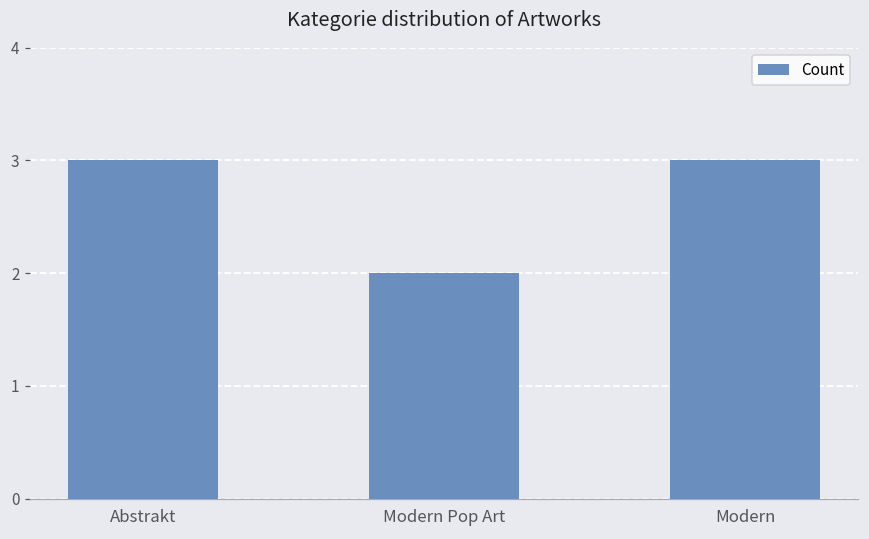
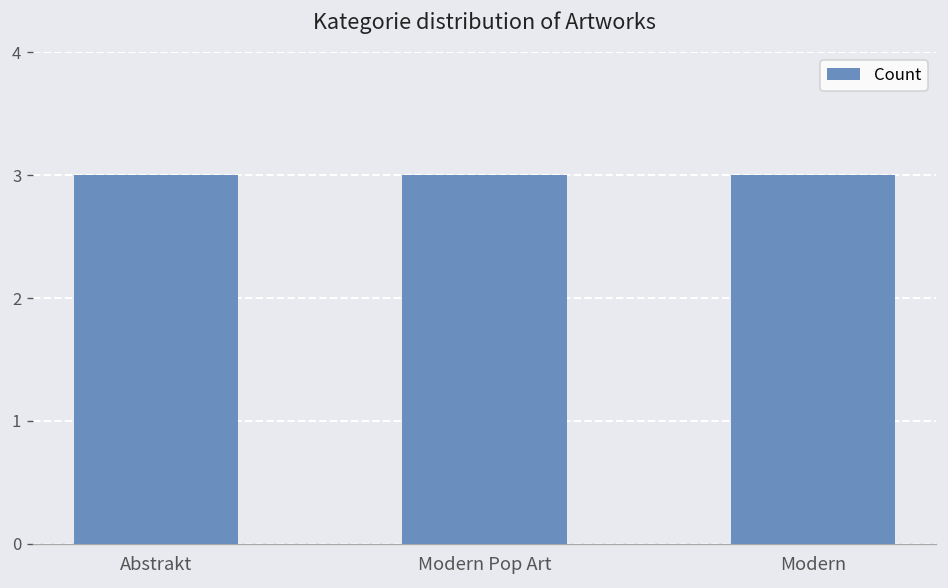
Modern Pop Art: 2 -> 3
